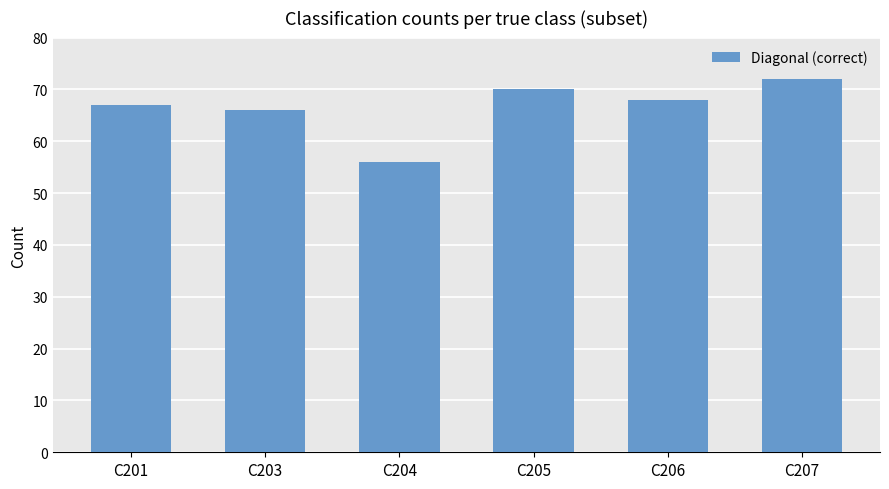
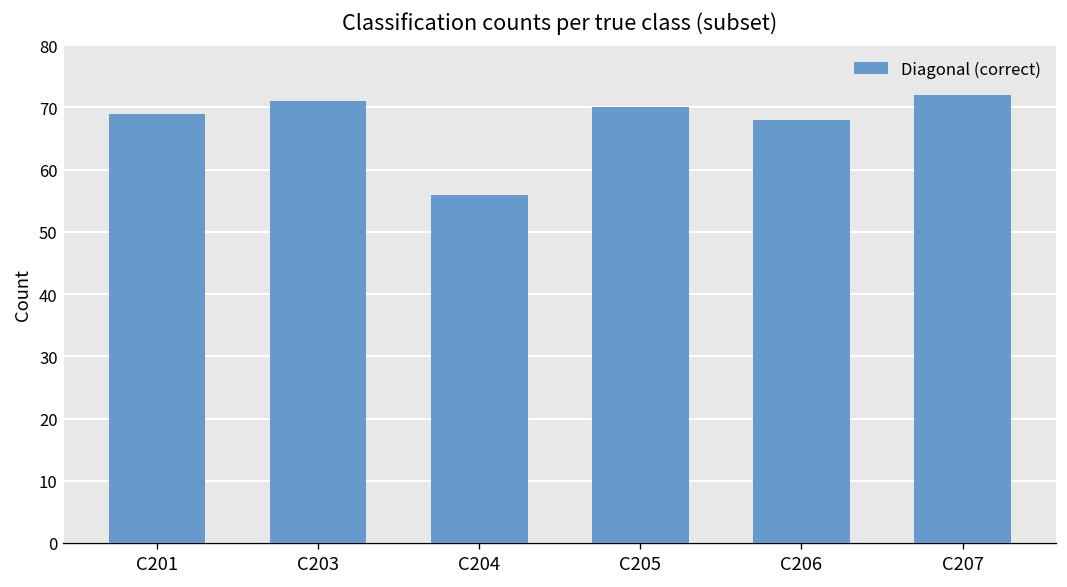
C201: 67 -> 69
C203: 66 -> 71
